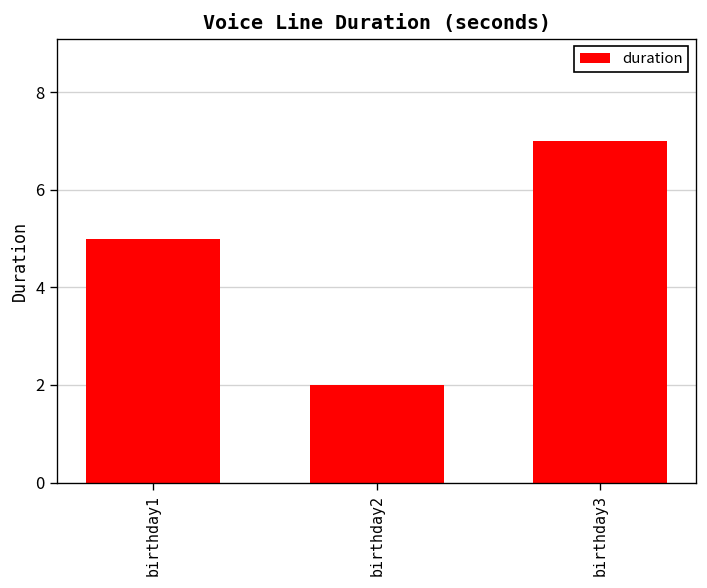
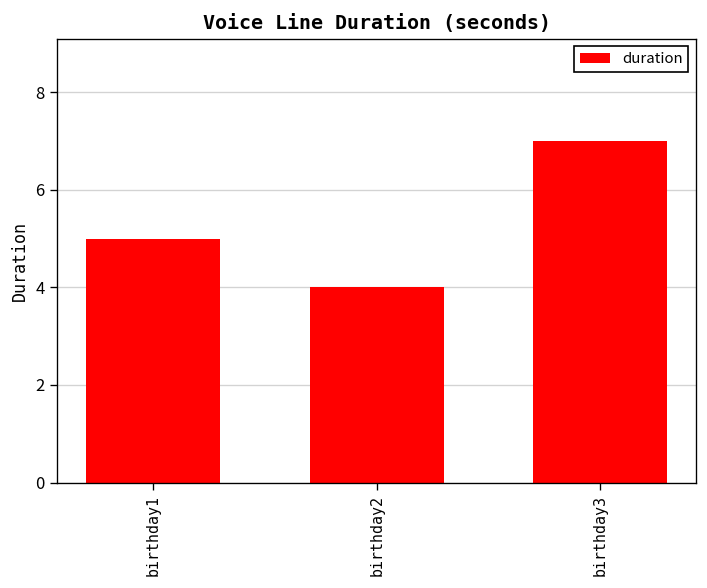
birthday2: 2 -> 4
